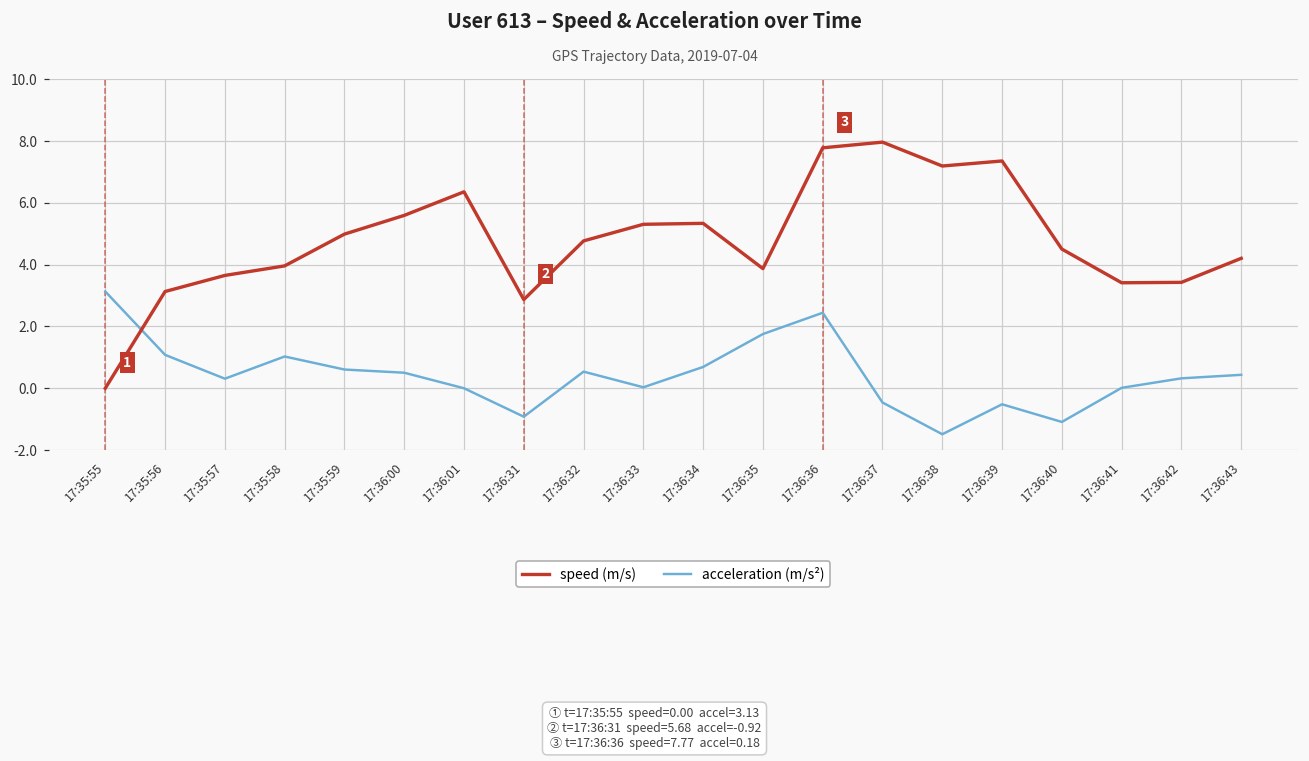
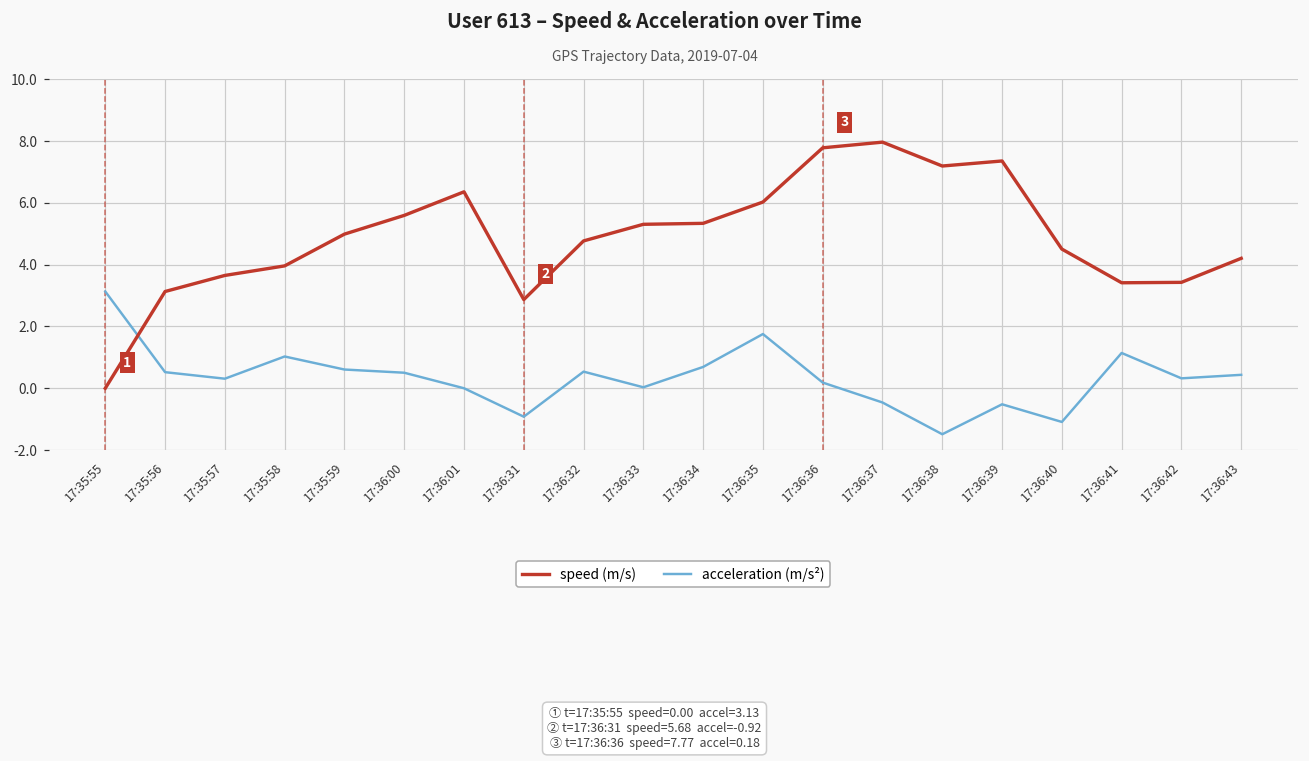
acceleration (m/s²), 17:35:56: 1.1 -> 0.5
speed (m/s), 17:36:35: 3.9 -> 6.0
acceleration (m/s²), 17:36:36: 2.4 -> 0.2
acceleration (m/s²), 17:36:41: 0.0 -> 1.1
